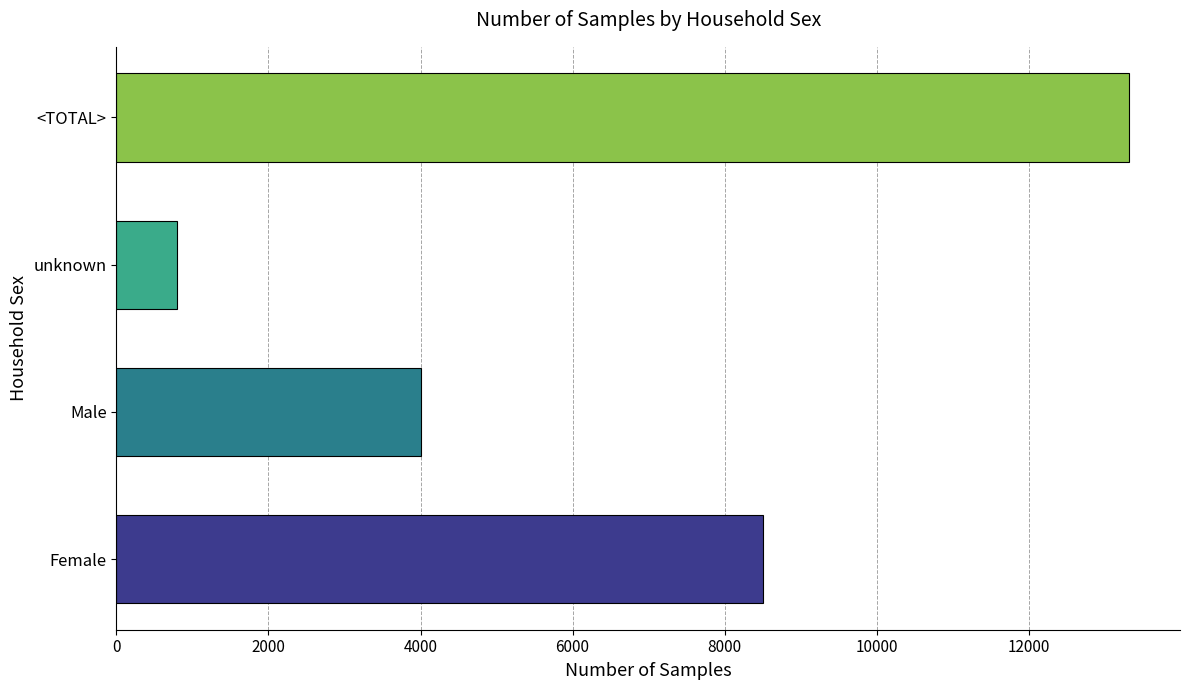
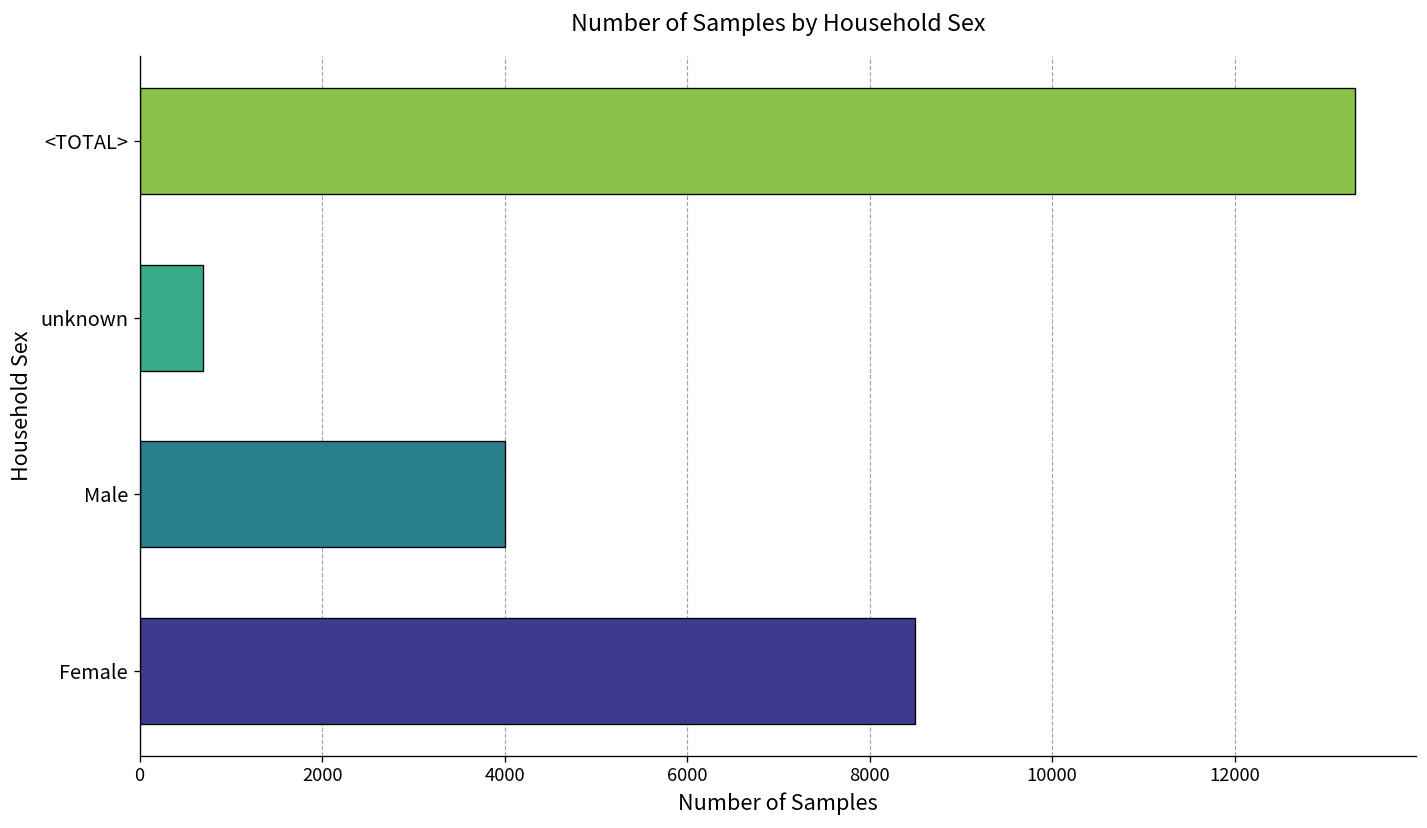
unknown: 800 -> 700
